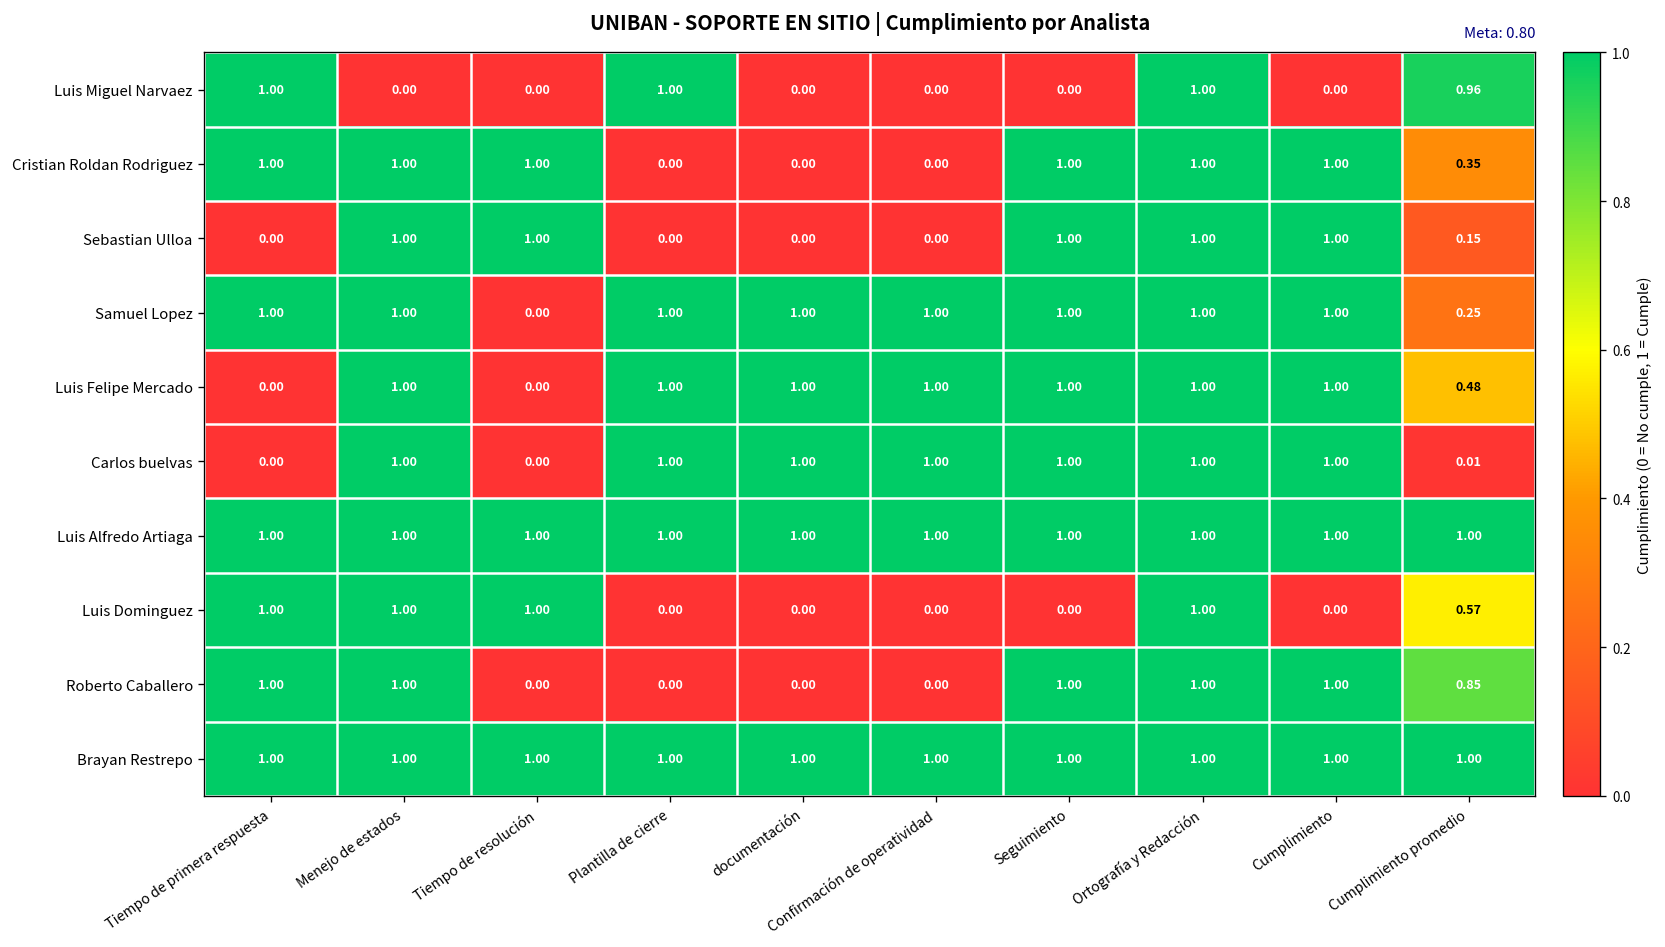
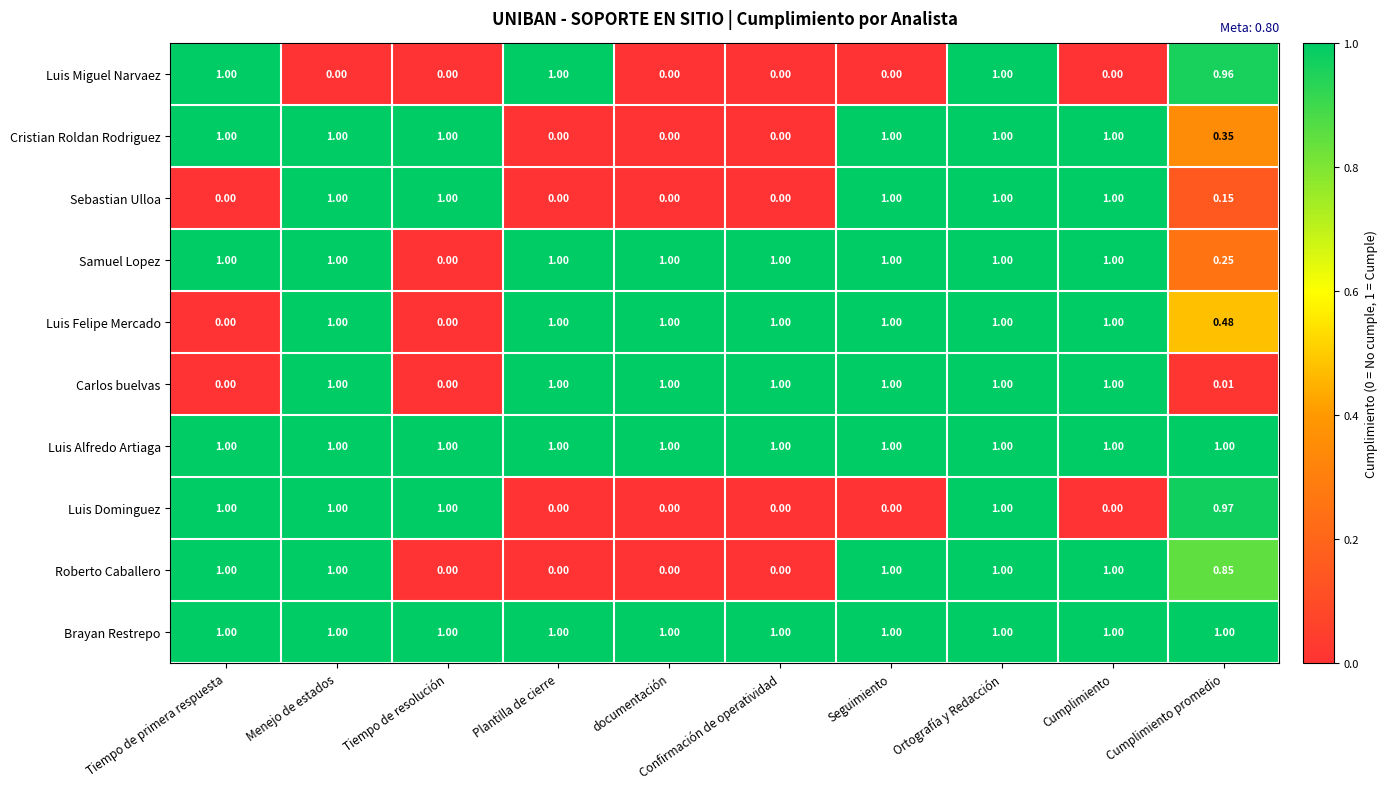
Luis Dominguez, Cumplimiento promedio: 0.57 -> 0.97
